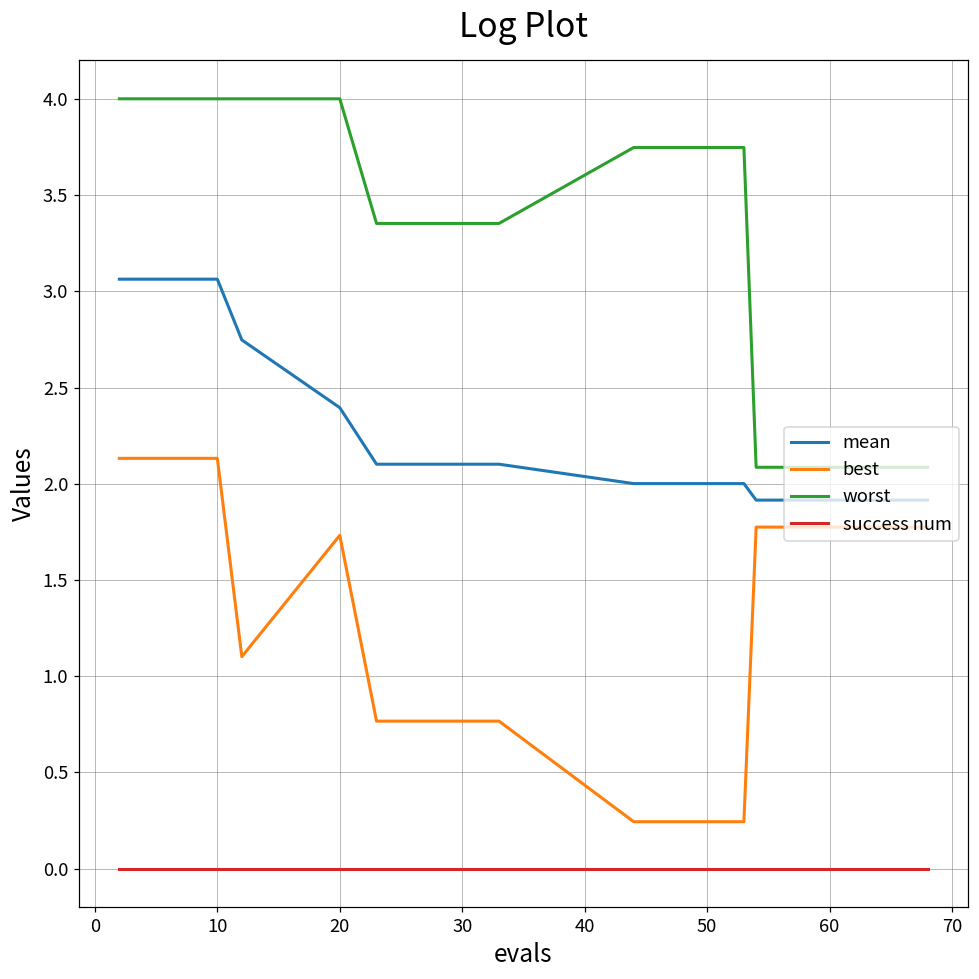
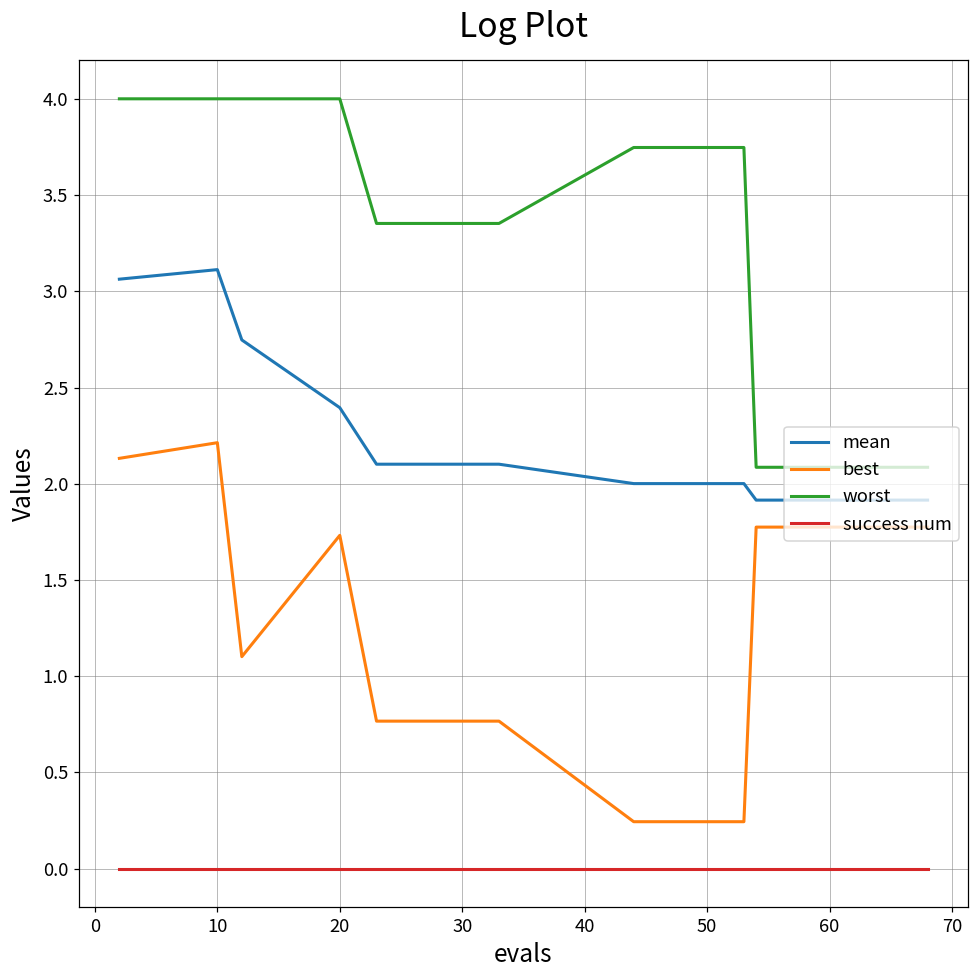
mean, 10: 3.06 -> 3.11
best, 10: 2.13 -> 2.21
